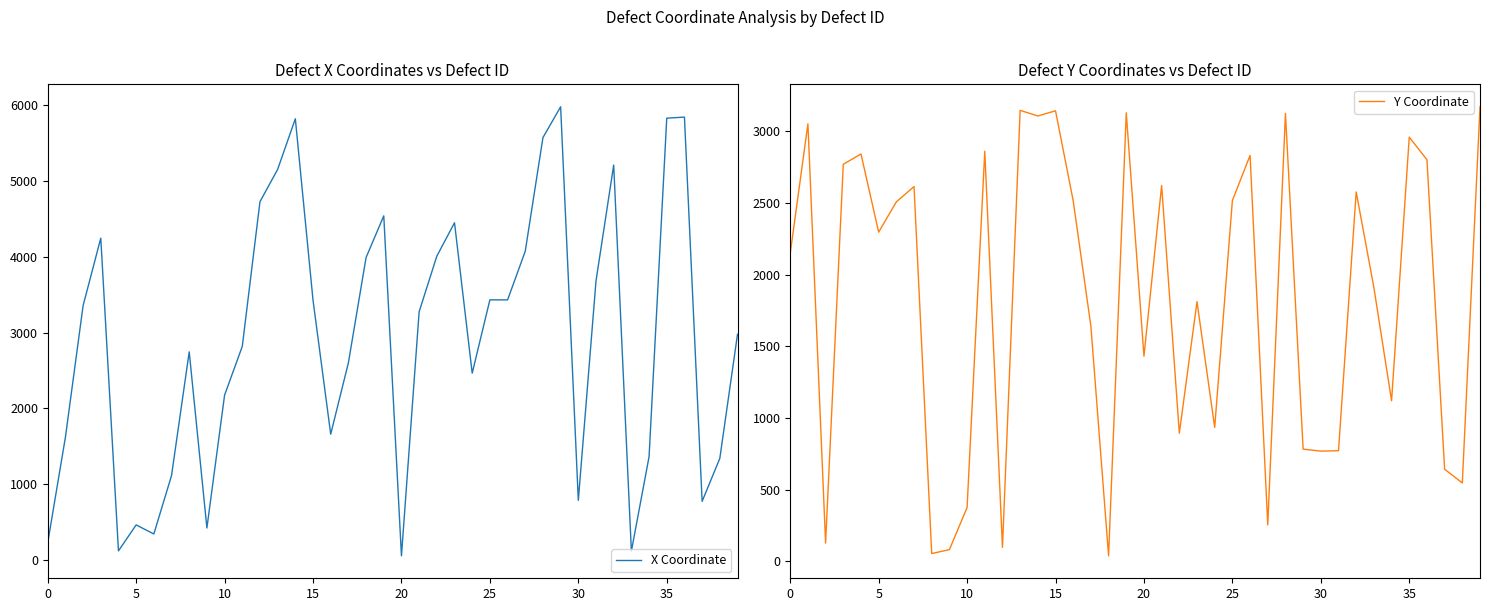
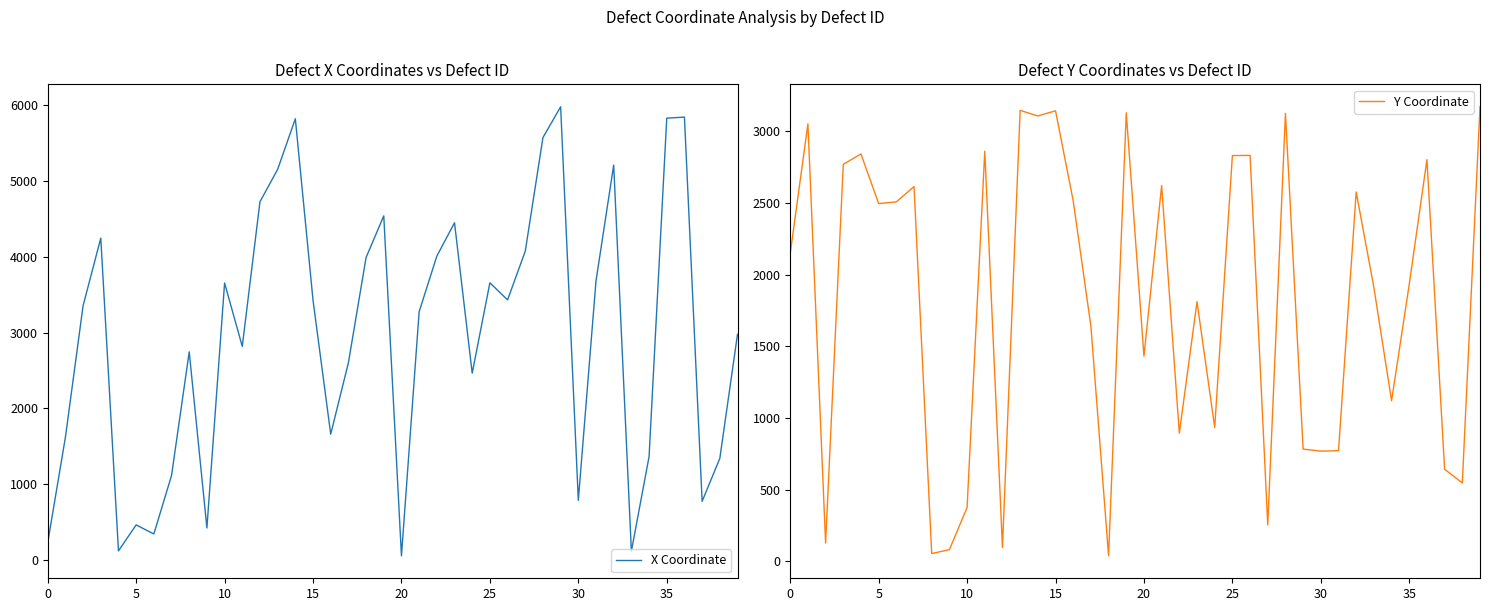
Defect X Coordinates vs Defect ID, 10: 2200 -> 3700
Defect X Coordinates vs Defect ID, 25: 3400 -> 3700
Defect Y Coordinates vs Defect ID, 5: 2300 -> 2500
Defect Y Coordinates vs Defect ID, 25: 2520 -> 2830
Defect Y Coordinates vs Defect ID, 35: 2960 -> 1930
